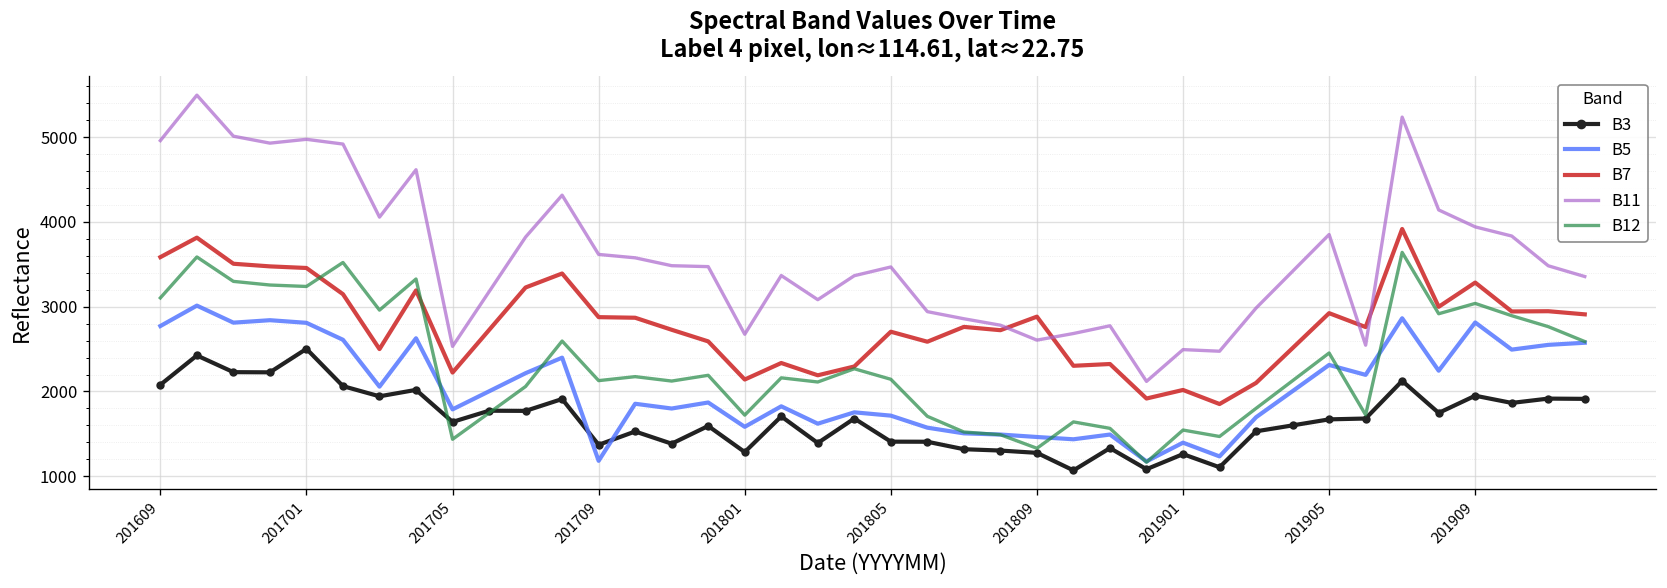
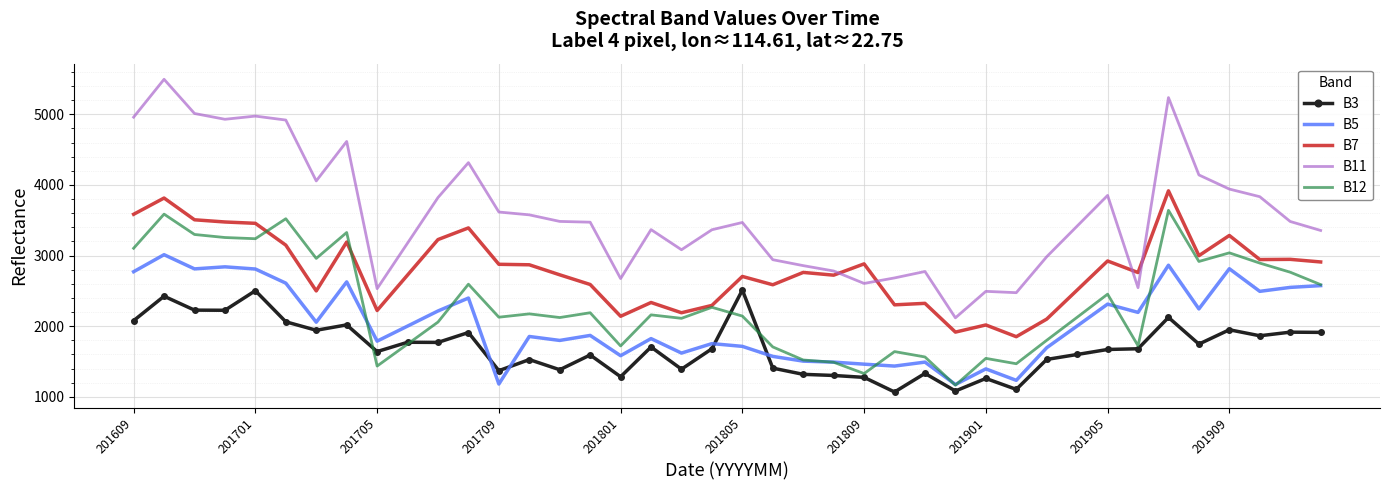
B3, 201805: 1400 -> 2500
